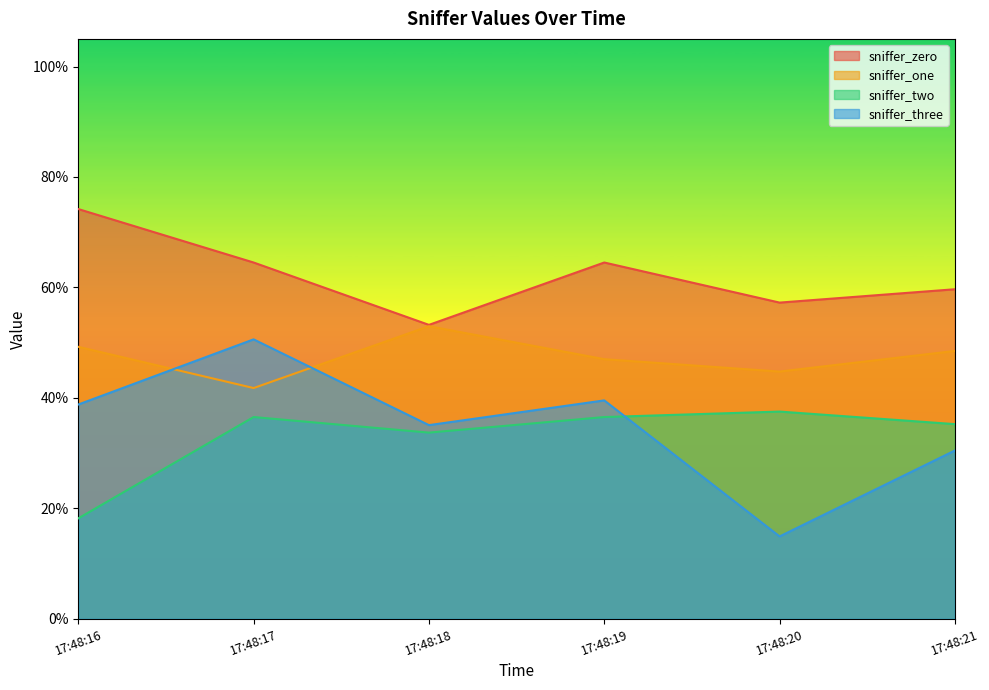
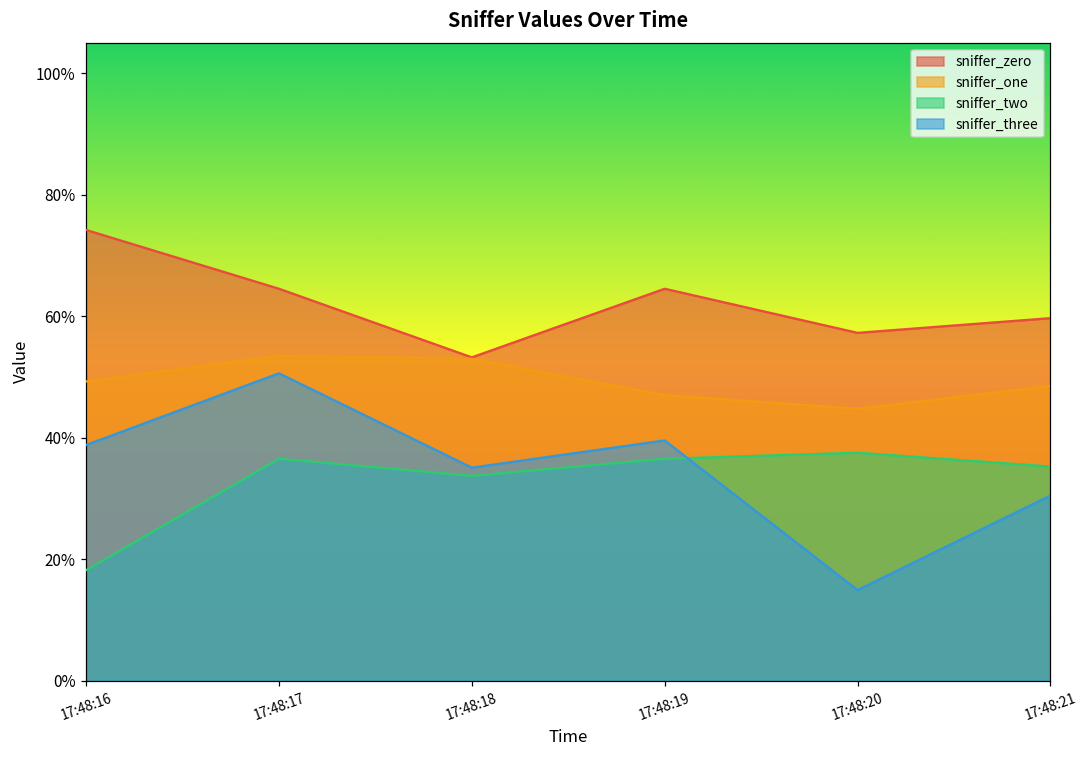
sniffer_one, 17:48:17: 42% -> 53%
